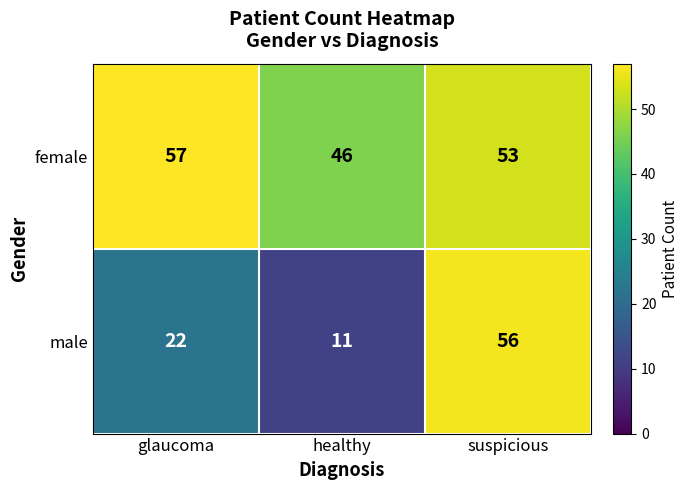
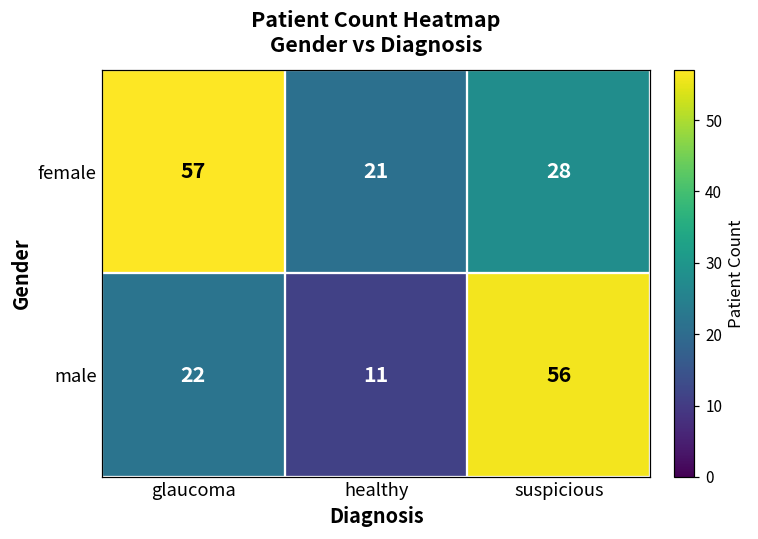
female, healthy: 46 -> 21
female, suspicious: 53 -> 28
